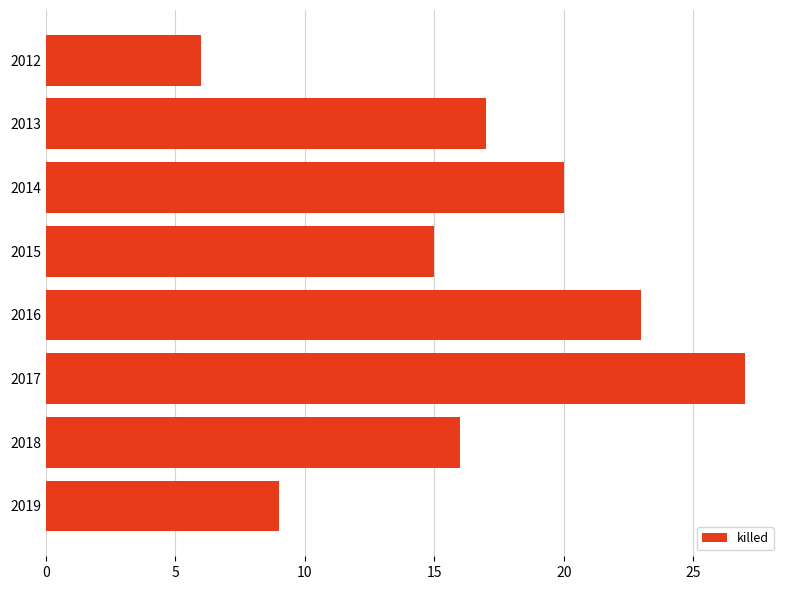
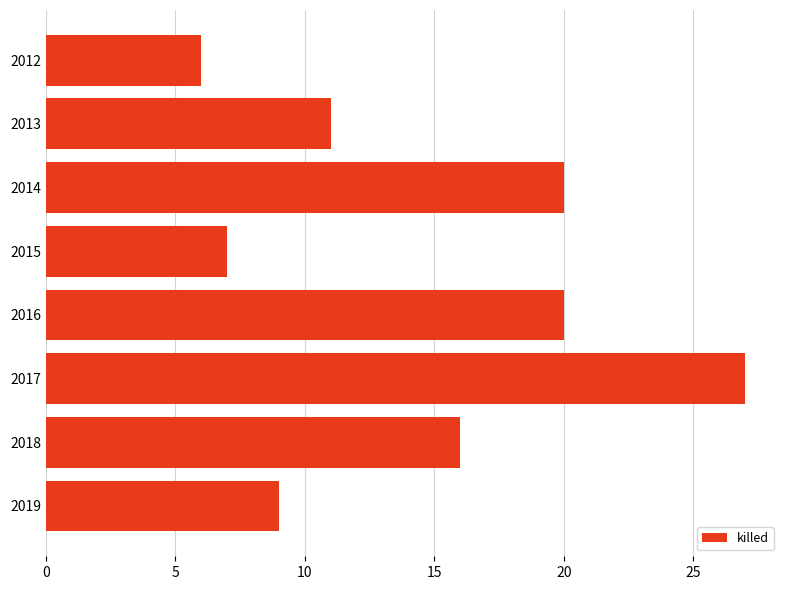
2013: 17 -> 11
2015: 15 -> 7
2016: 23 -> 20
